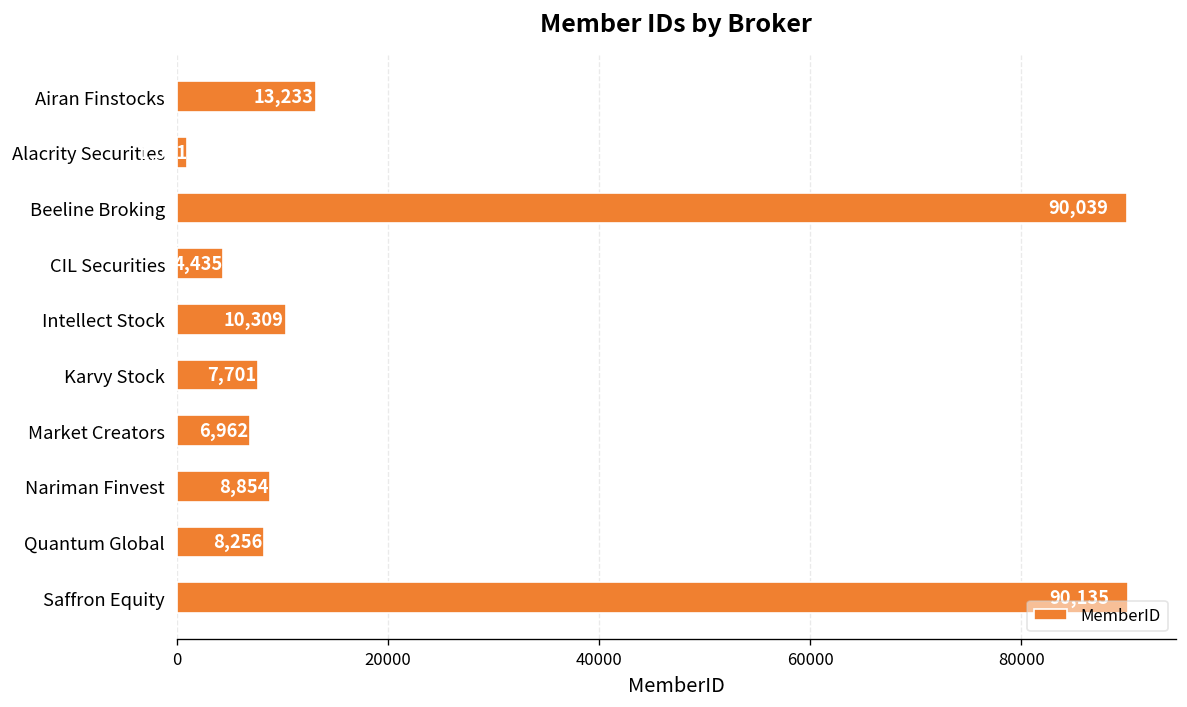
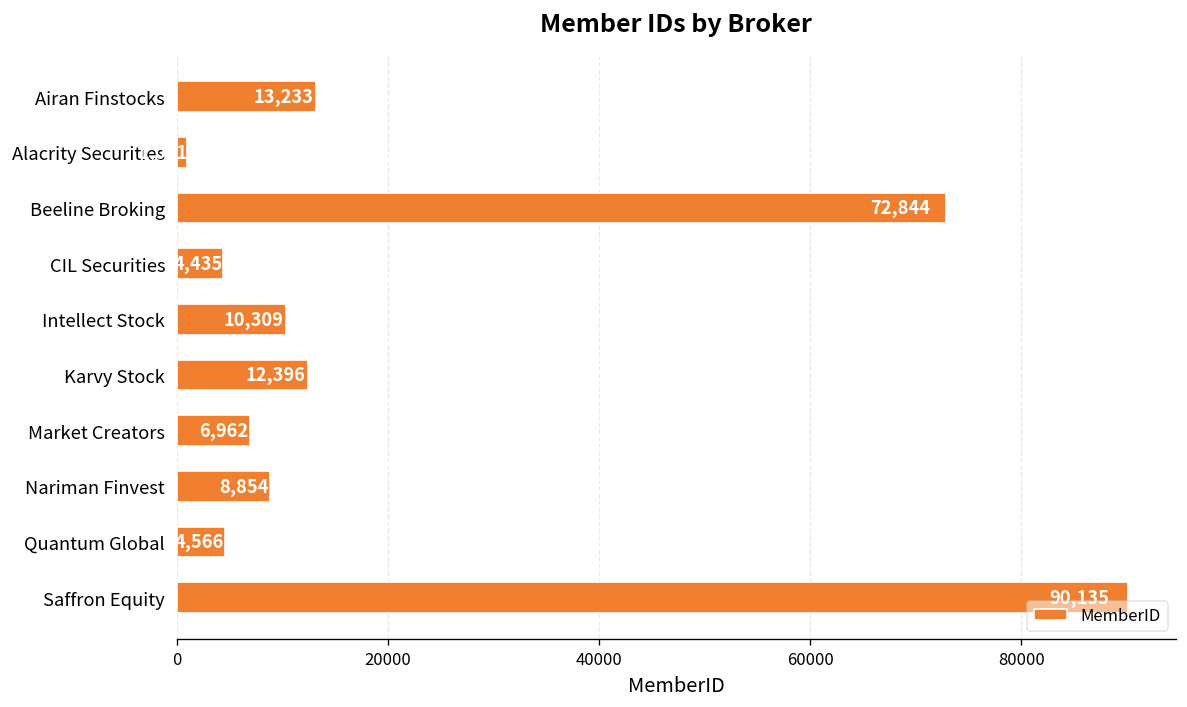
Beeline Broking: 90,039 -> 72,844
Karvy Stock: 7,701 -> 12,396
Quantum Global: 8,256 -> 4,566
